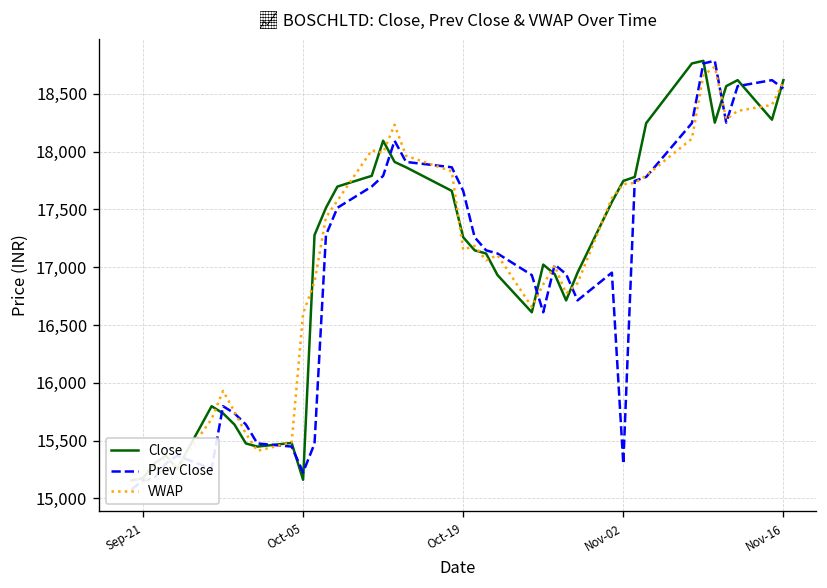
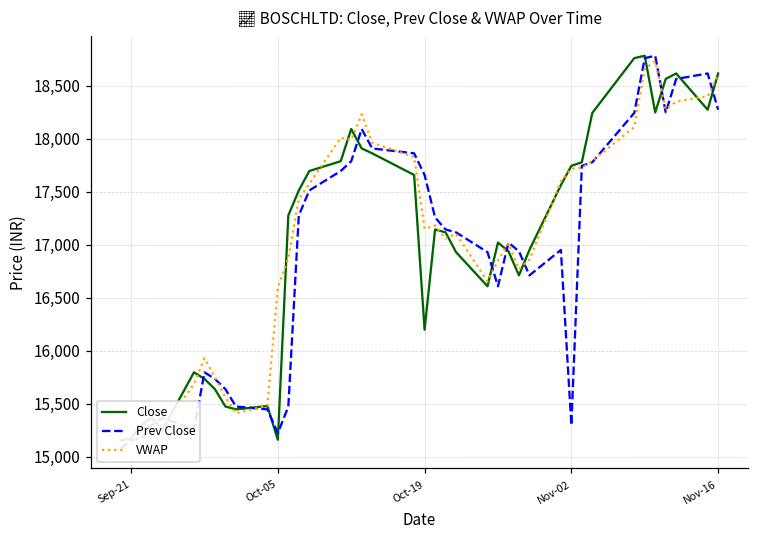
Close, Oct-19: 17,300 -> 16,200
Prev Close, Nov-16: 18,500 -> 18,300
